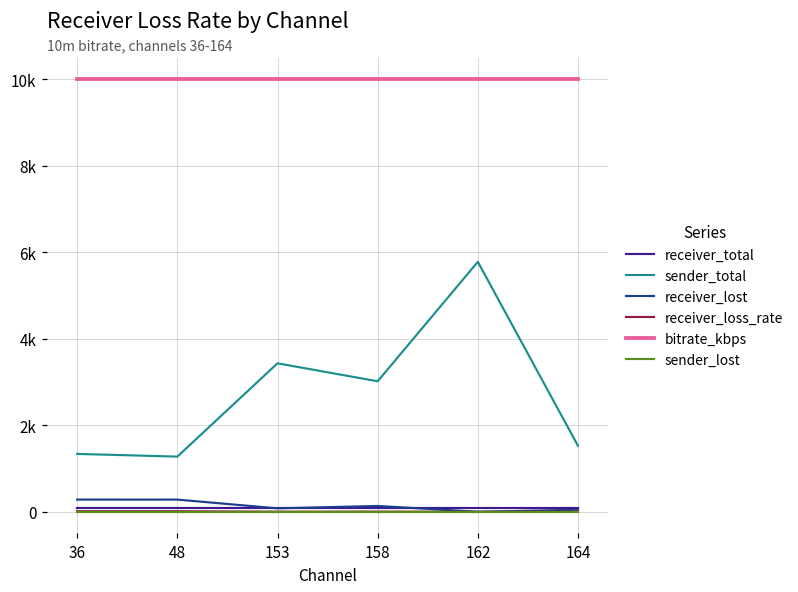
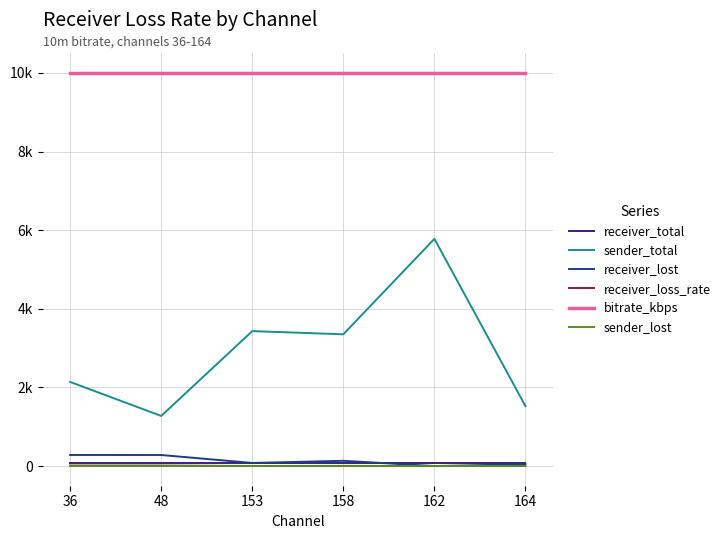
sender_total, 36: 1300 -> 2100
sender_total, 158: 3000 -> 3400
